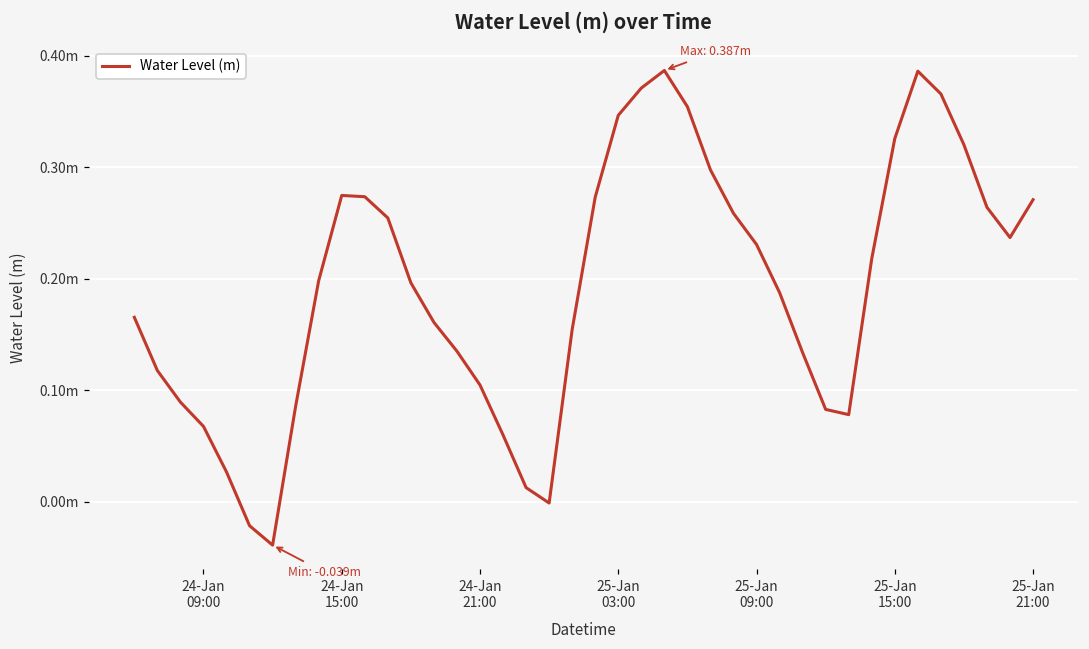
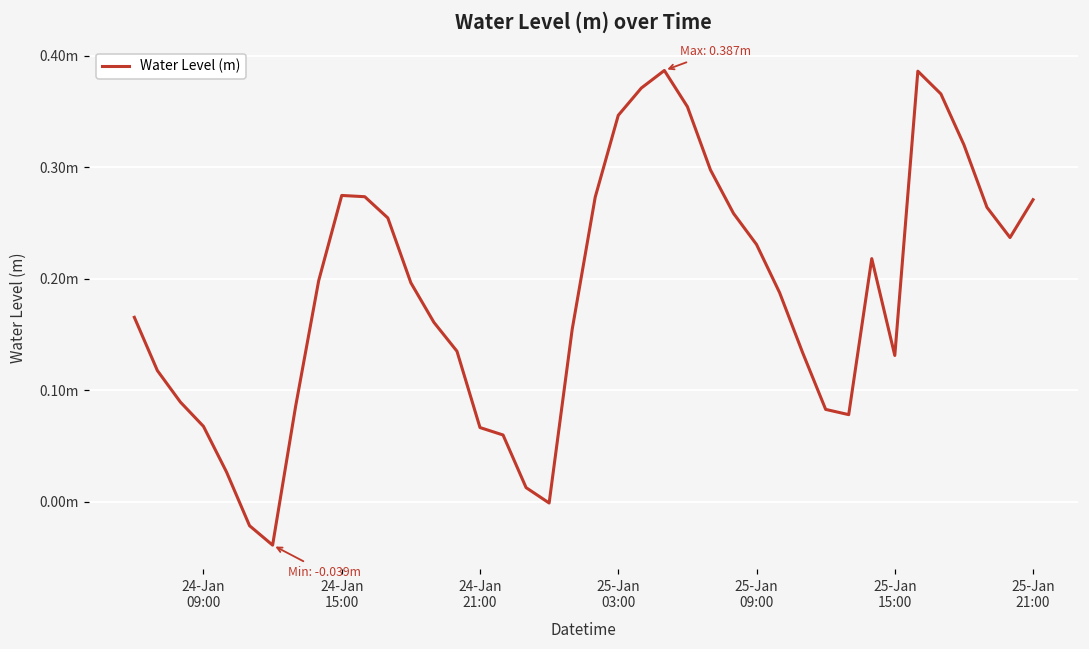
24-Jan 21:00: 0.105m -> 0.067m
25-Jan 15:00: 0.326m -> 0.131m
